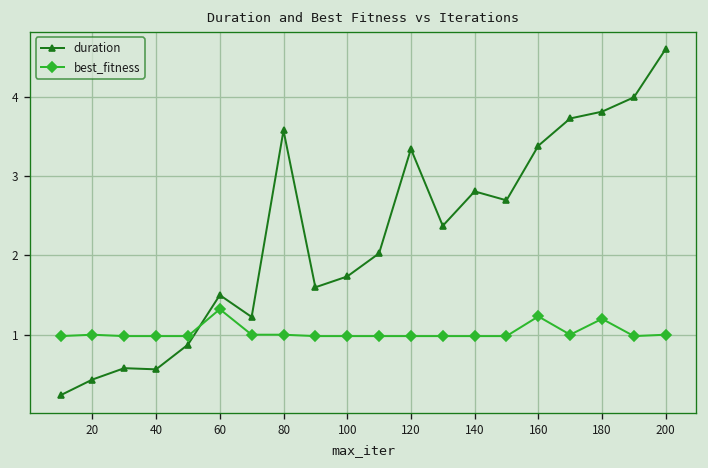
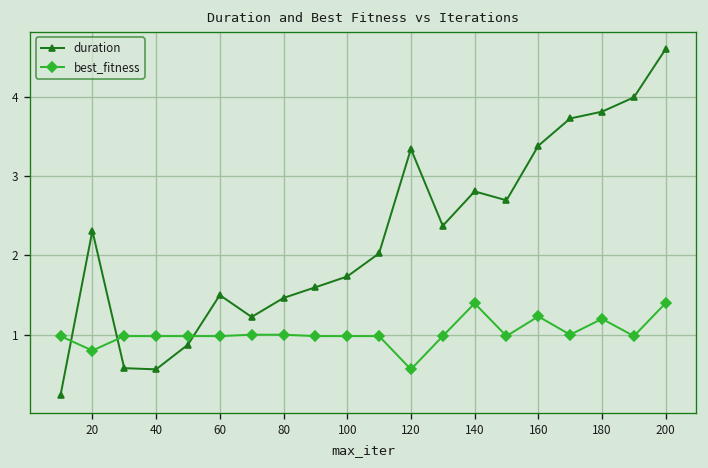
duration, 20: 0.4 -> 2.3
best_fitness, 20: 1.0 -> 0.8
best_fitness, 60: 1.3 -> 1.0
duration, 80: 3.6 -> 1.5
best_fitness, 120: 1.0 -> 0.6
best_fitness, 140: 1.0 -> 1.4
best_fitness, 200: 1.0 -> 1.4
